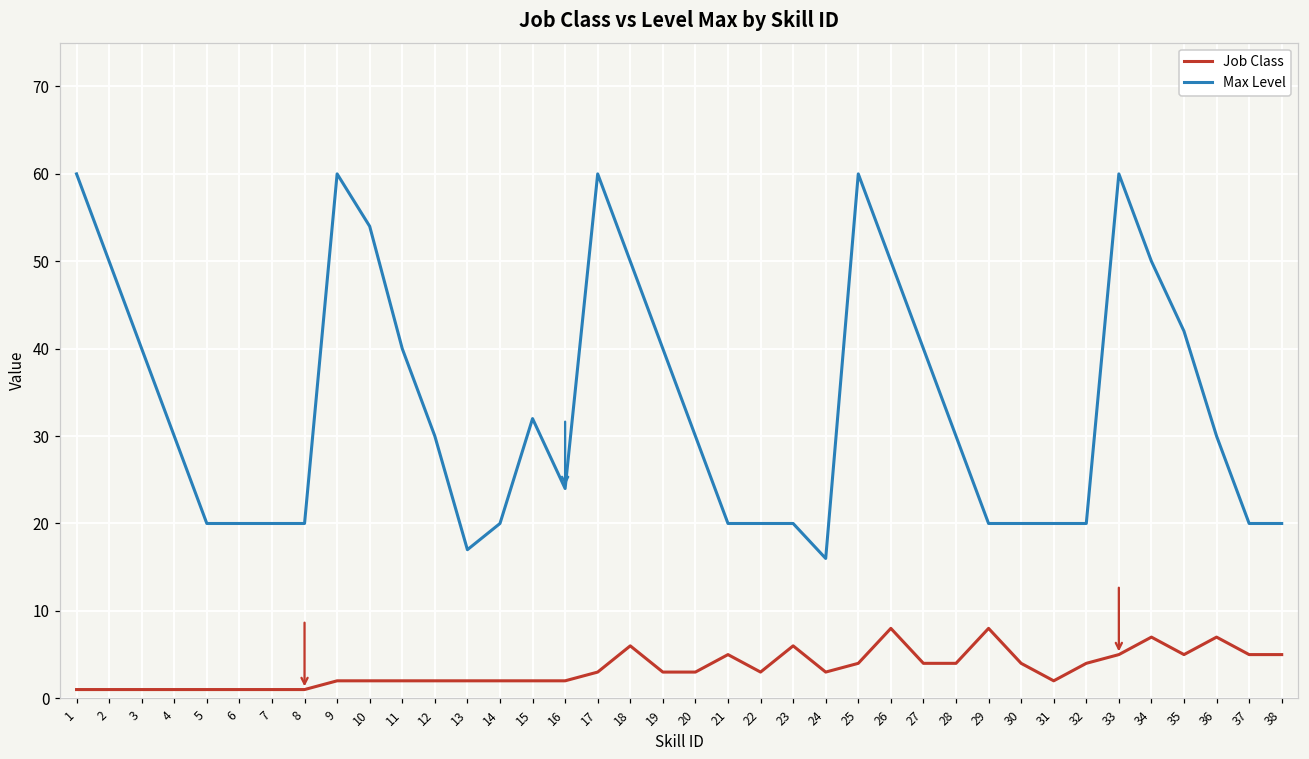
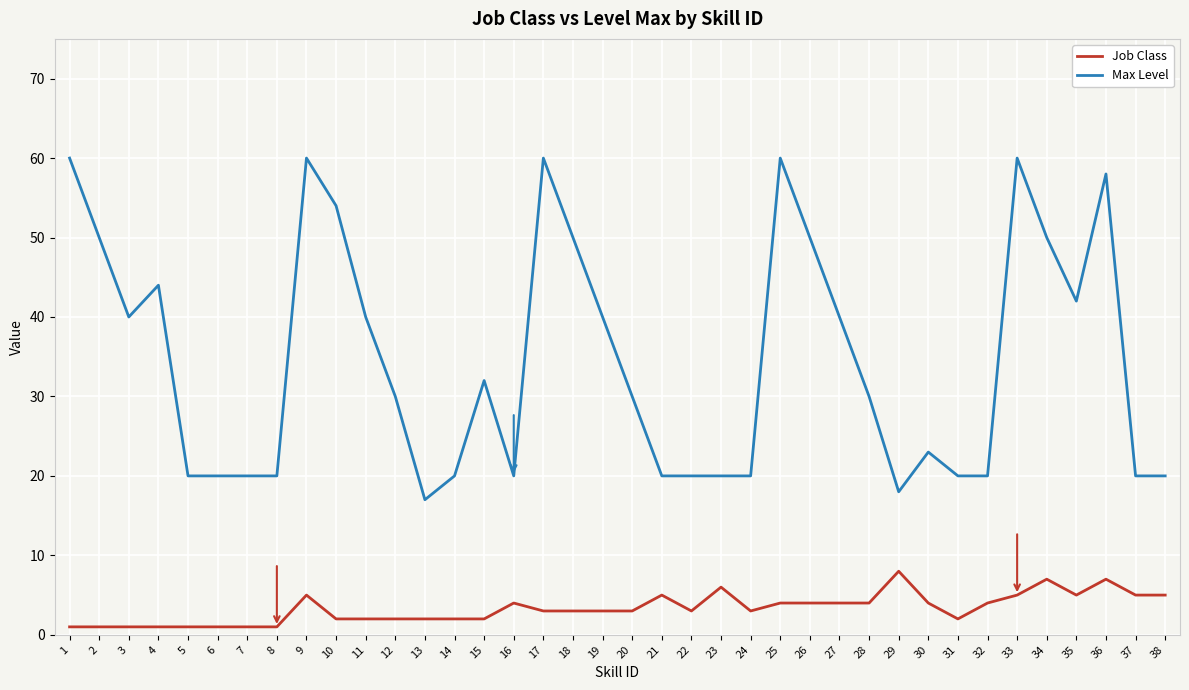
Max Level, 4: 30 -> 44
Job Class, 9: 2 -> 5
Job Class, 16: 2 -> 4
Max Level, 16: 24 -> 20
Job Class, 18: 6 -> 3
Max Level, 24: 16 -> 20
Job Class, 26: 8 -> 4
Max Level, 29: 20 -> 18
Max Level, 30: 20 -> 23
Max Level, 36: 30 -> 58
